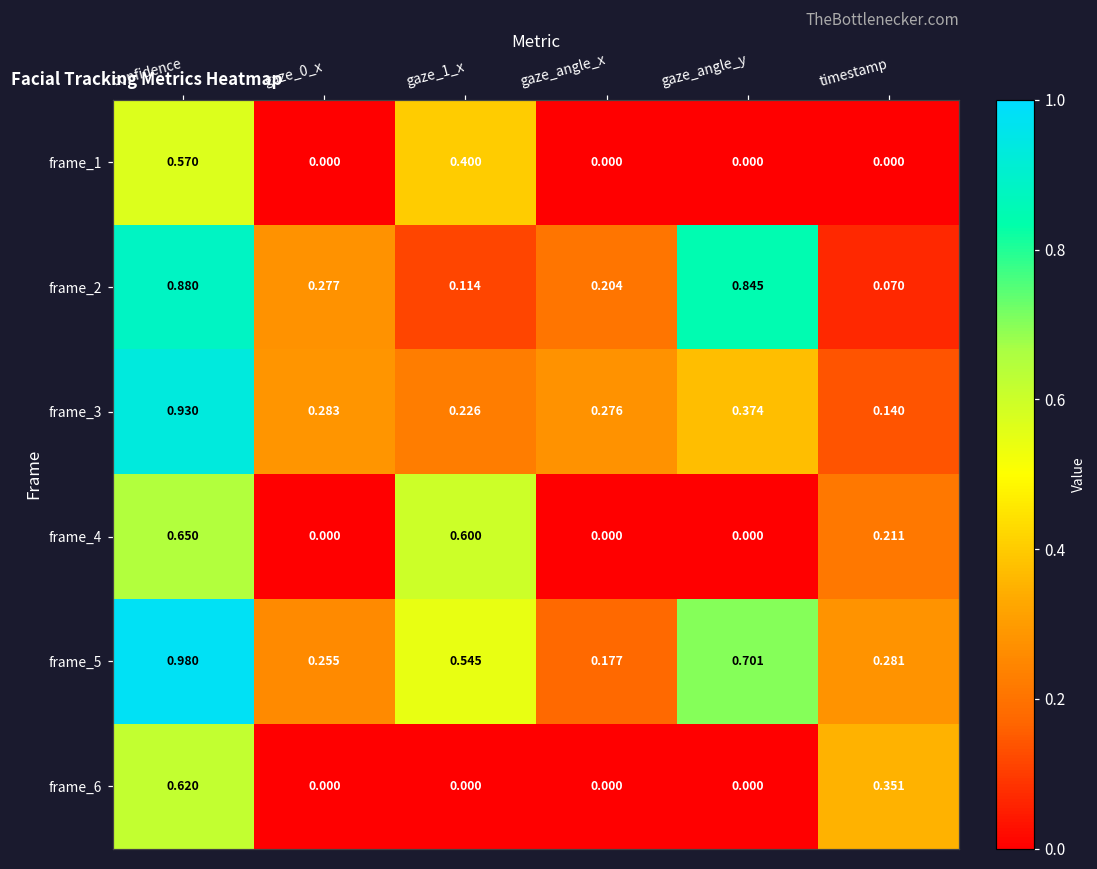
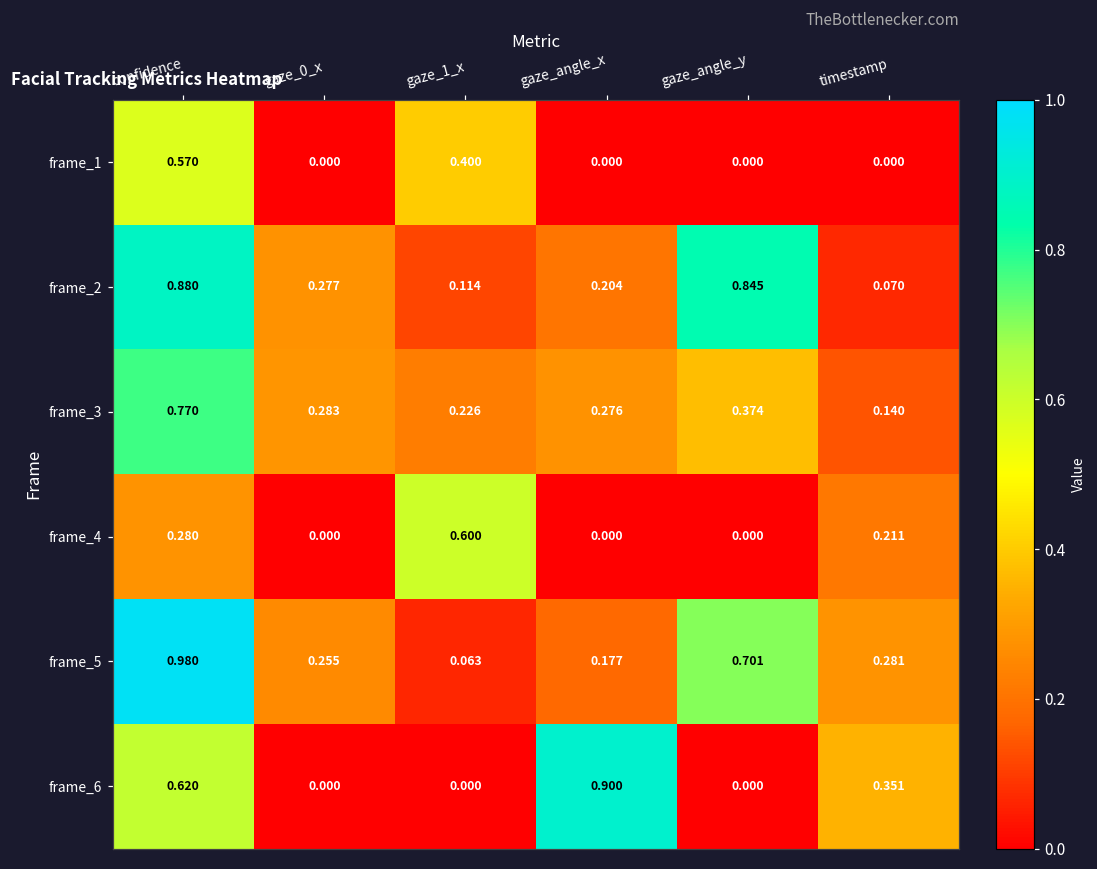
frame_3, confidence: 0.930 -> 0.770
frame_4, confidence: 0.650 -> 0.280
frame_5, gaze_1_x: 0.545 -> 0.063
frame_6, gaze_angle_x: 0.000 -> 0.900
